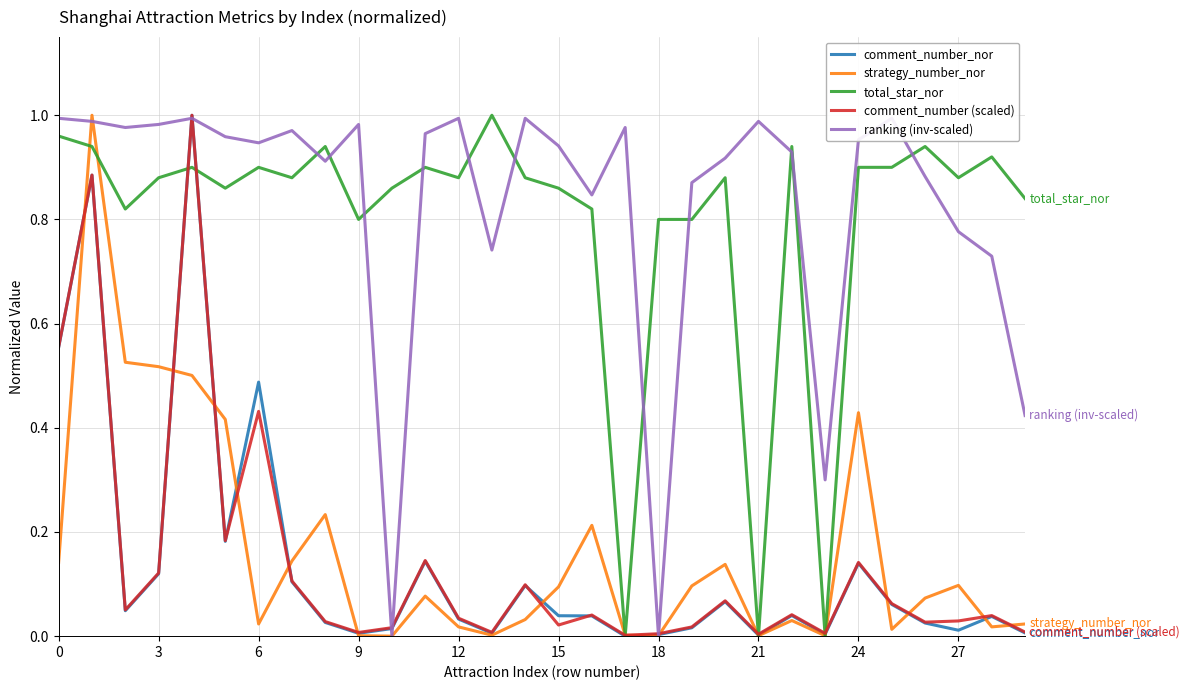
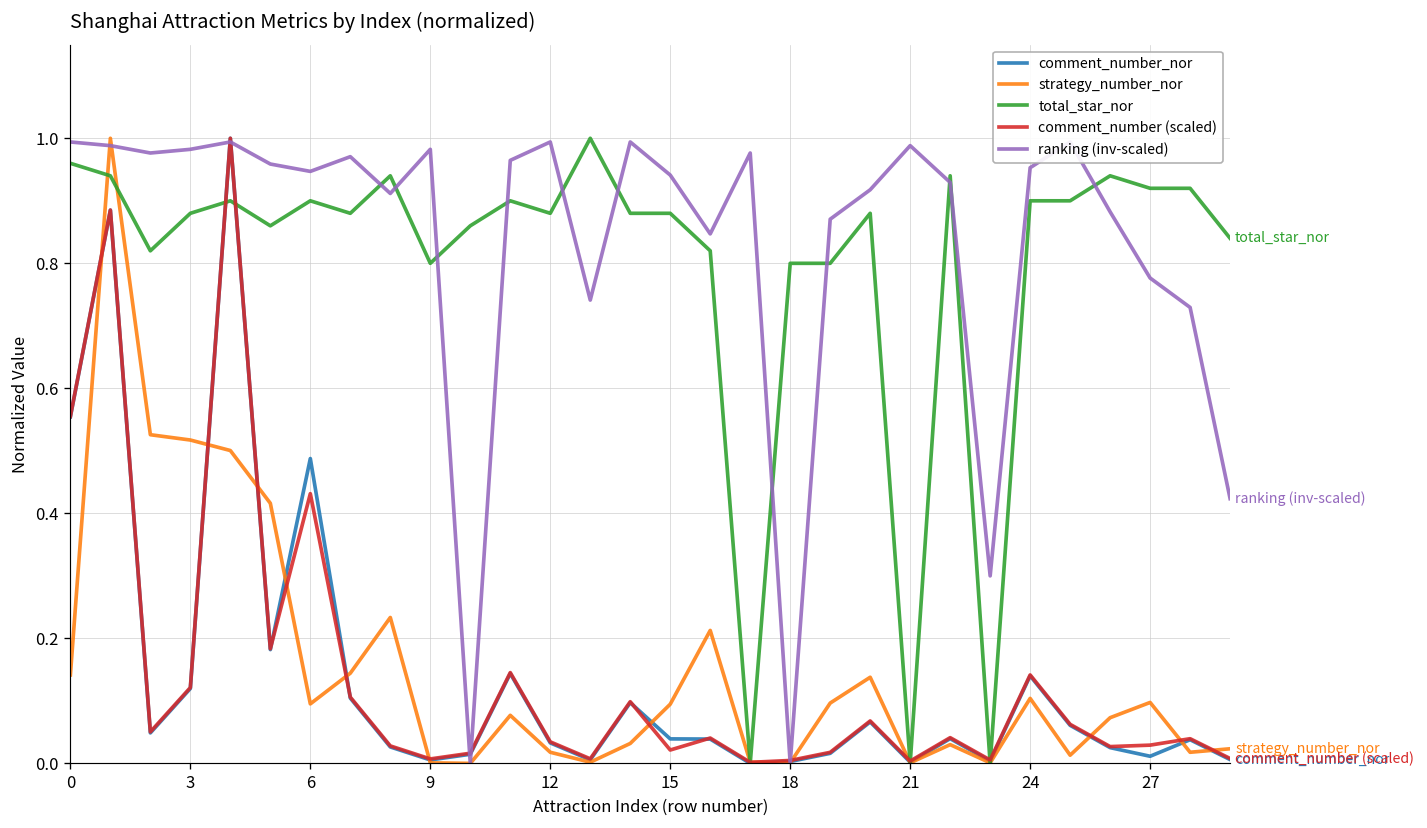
strategy_number_nor, 6: 0.02 -> 0.10
total_star_nor, 15: 0.86 -> 0.88
strategy_number_nor, 24: 0.43 -> 0.10
total_star_nor, 27: 0.88 -> 0.92
